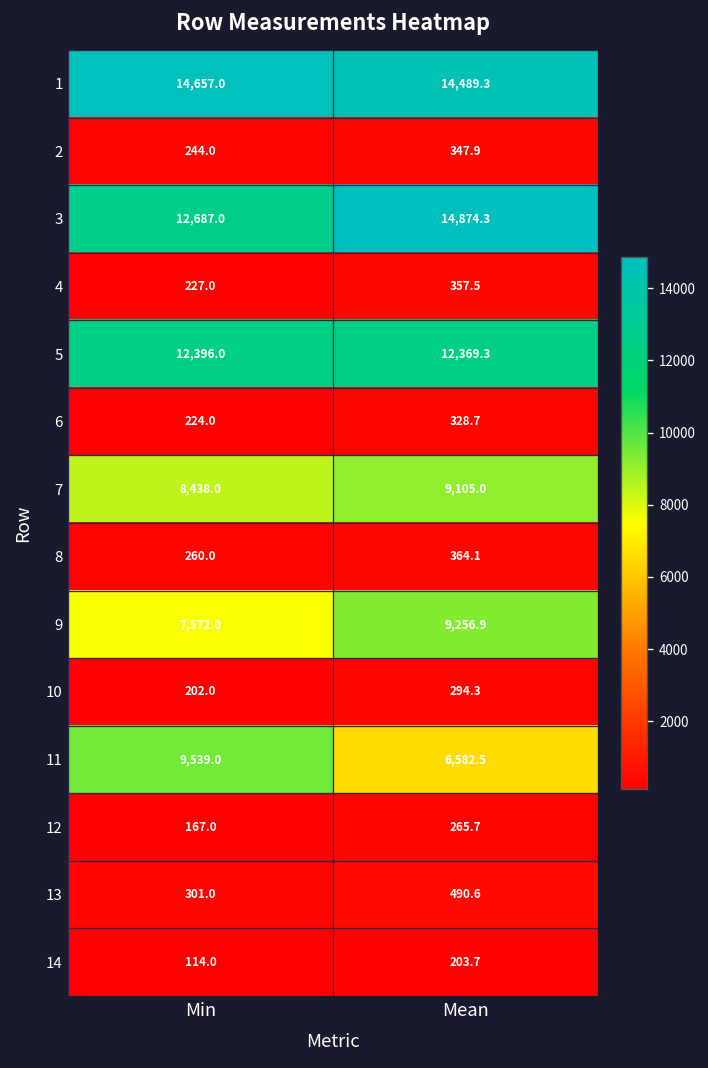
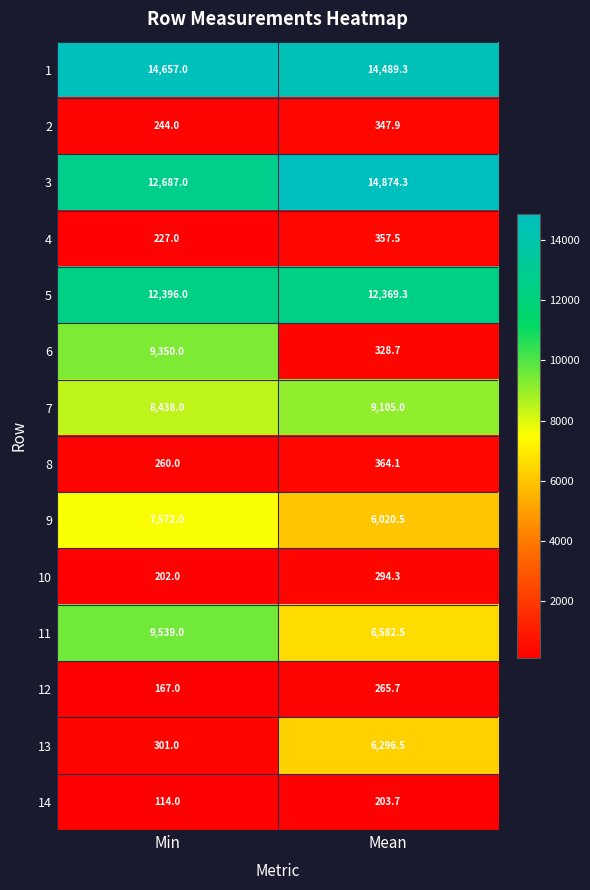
6, Min: 224.0 -> 9,350.0
9, Mean: 9,256.9 -> 6,020.5
13, Mean: 490.6 -> 6,296.5
